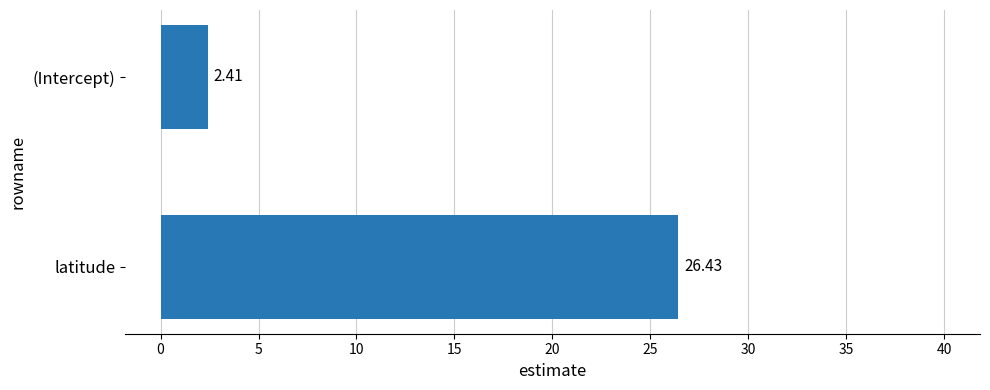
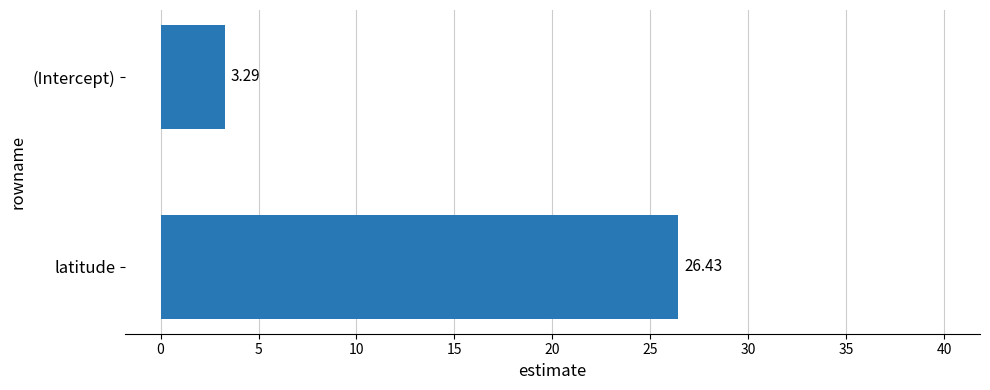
(Intercept): 2.41 -> 3.29
